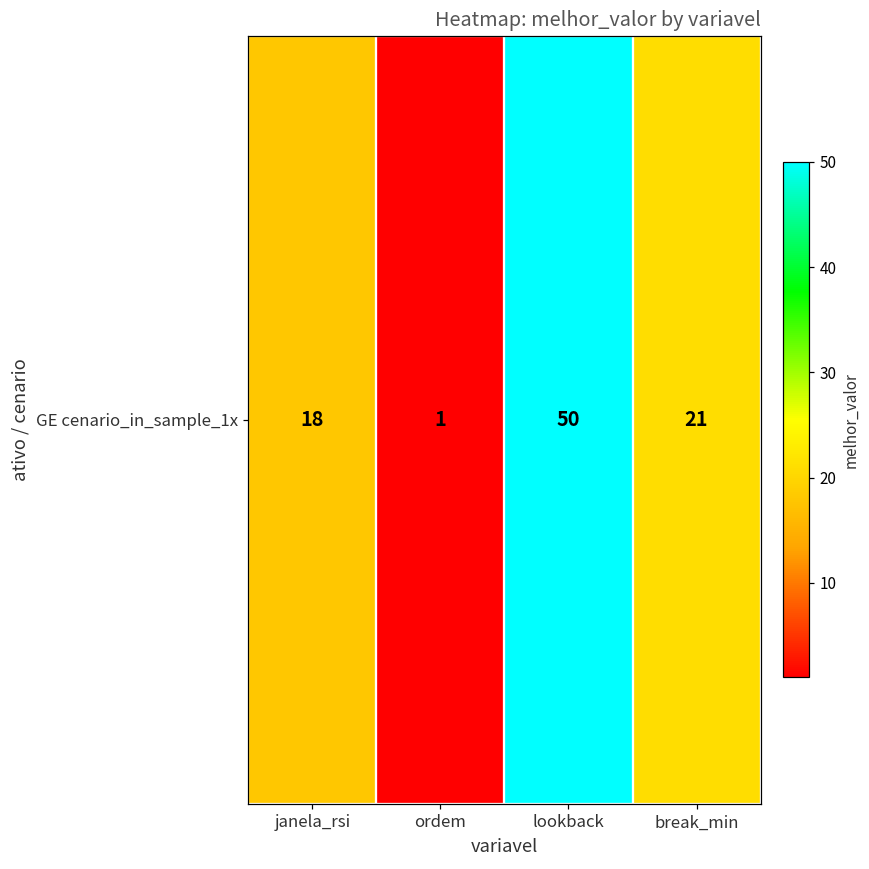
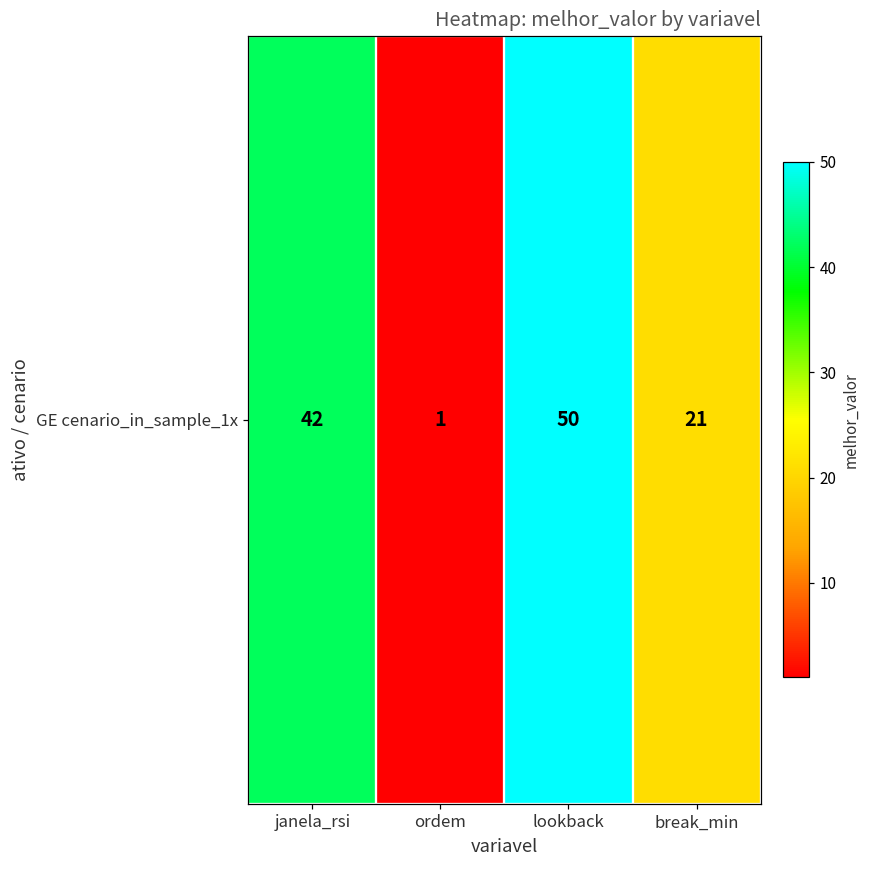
GE cenario_in_sample_1x, janela_rsi: 18 -> 42
